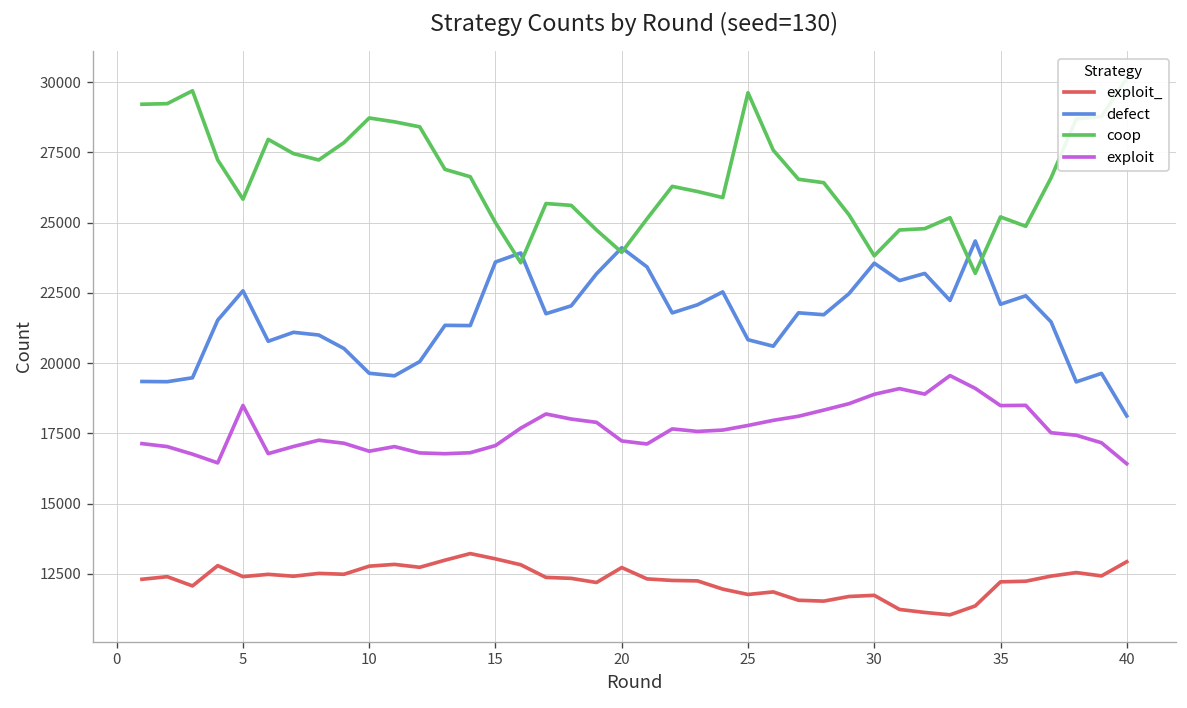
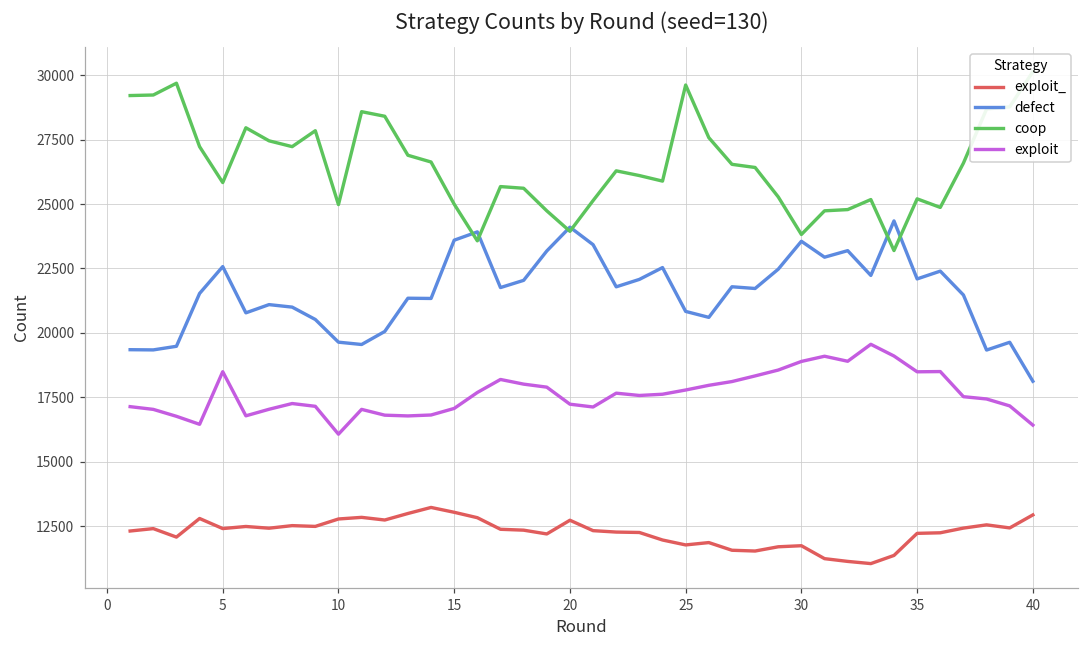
coop, 10: 28700 -> 25000
exploit, 10: 16900 -> 16100
